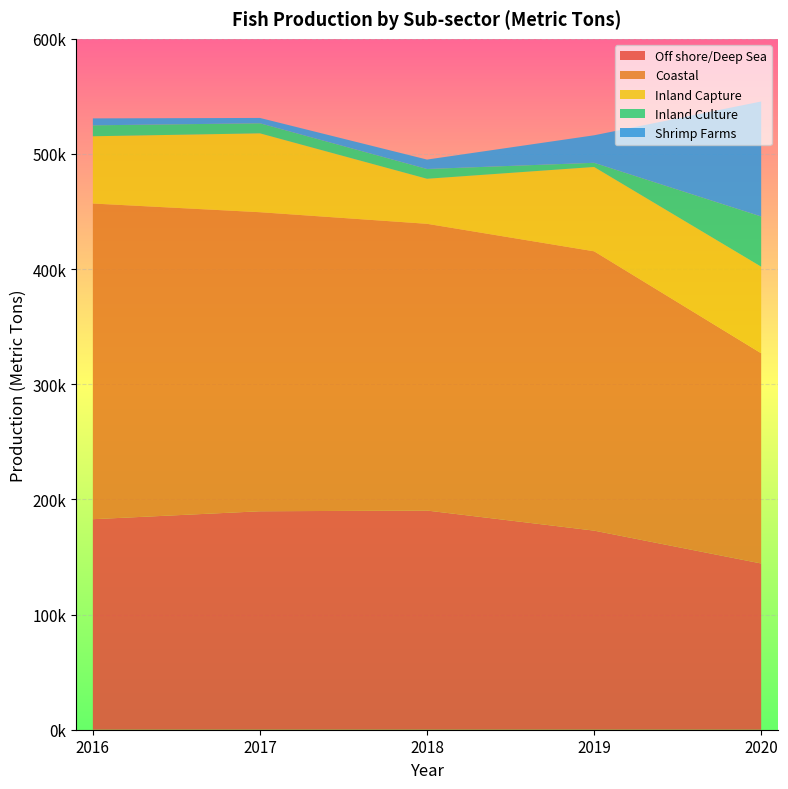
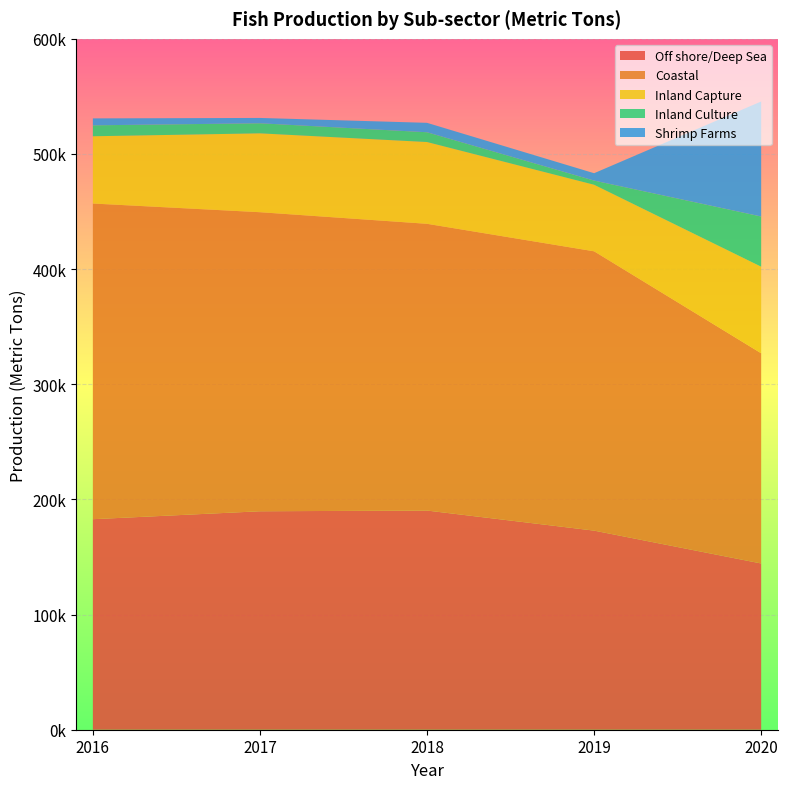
Inland Capture, 2018: 39000 -> 71000
Inland Capture, 2019: 73000 -> 58000
Shrimp Farms, 2019: 24000 -> 6000
